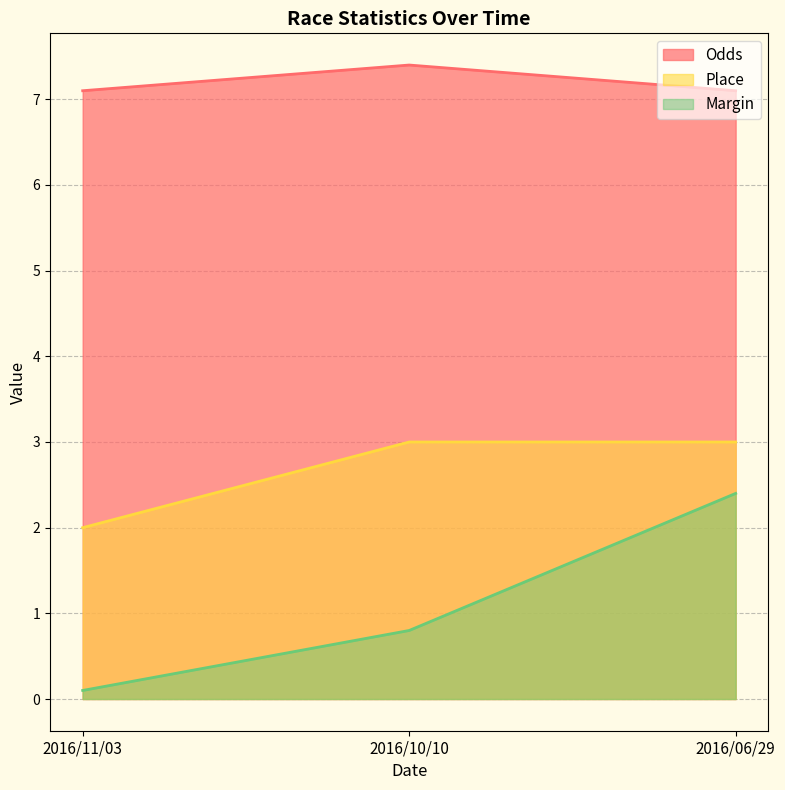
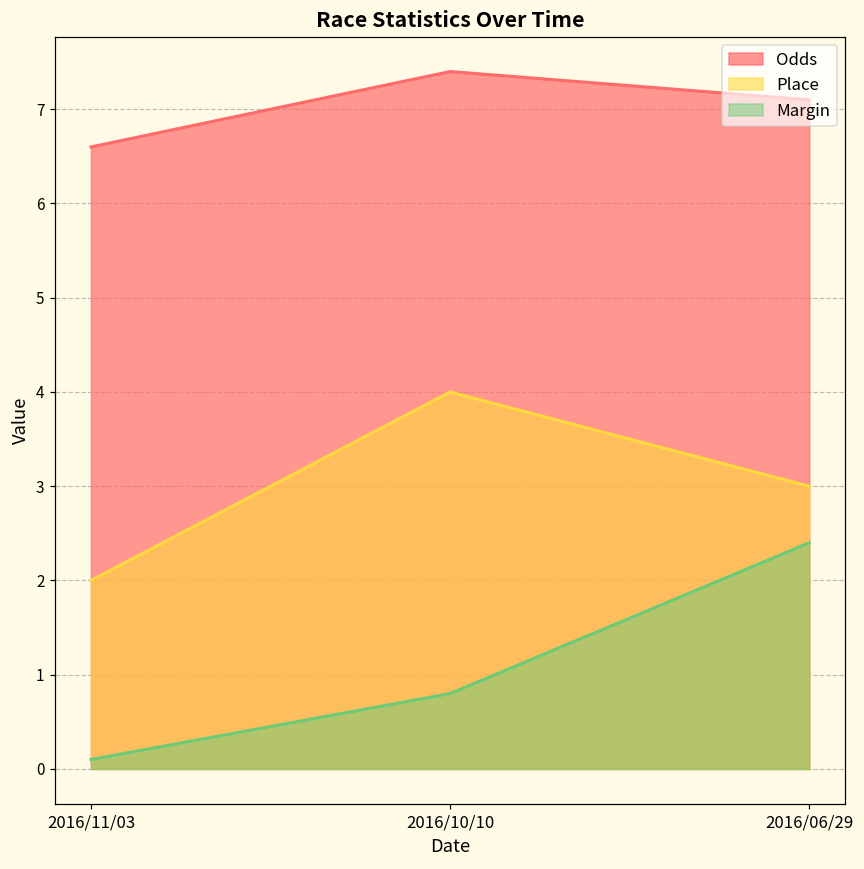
Odds, 2016/11/03: 7.1 -> 6.6
Place, 2016/10/10: 3 -> 4
